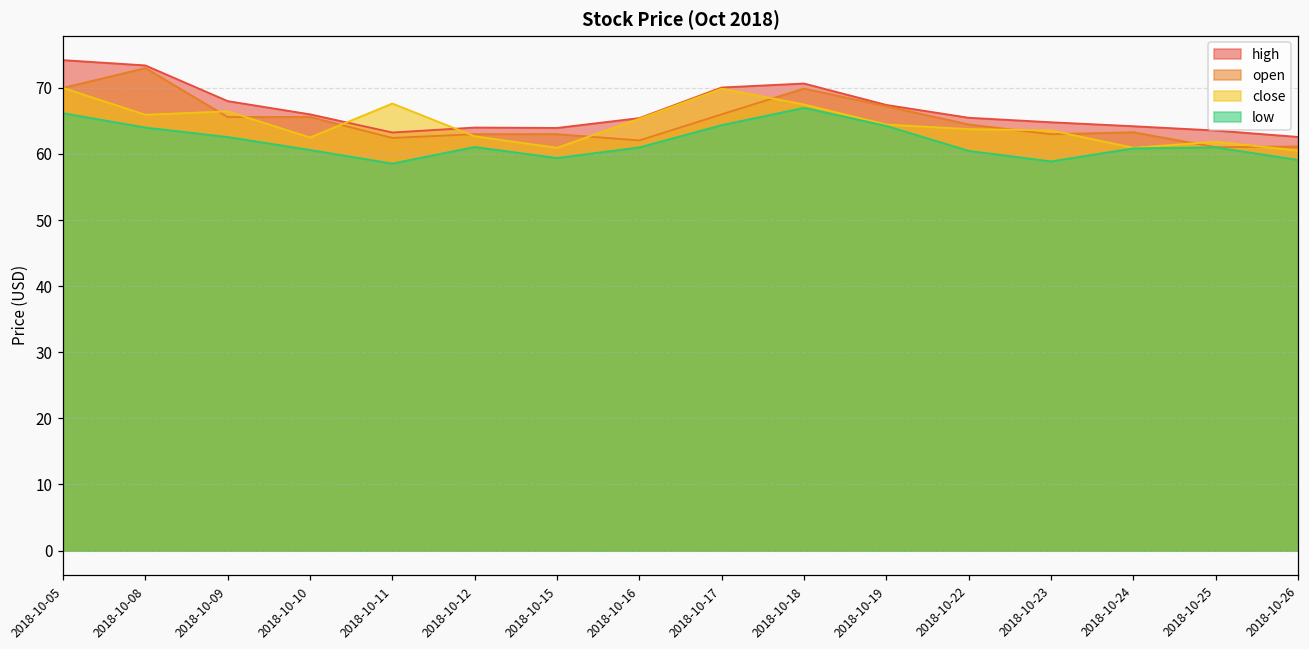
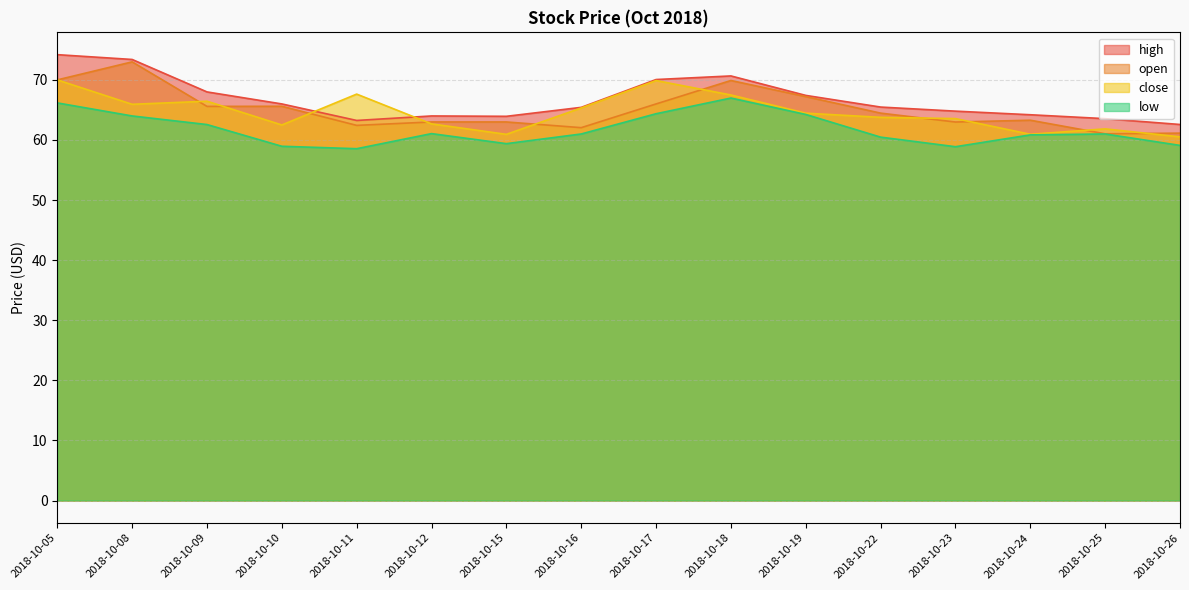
low, 2018-10-10: 61 -> 59
